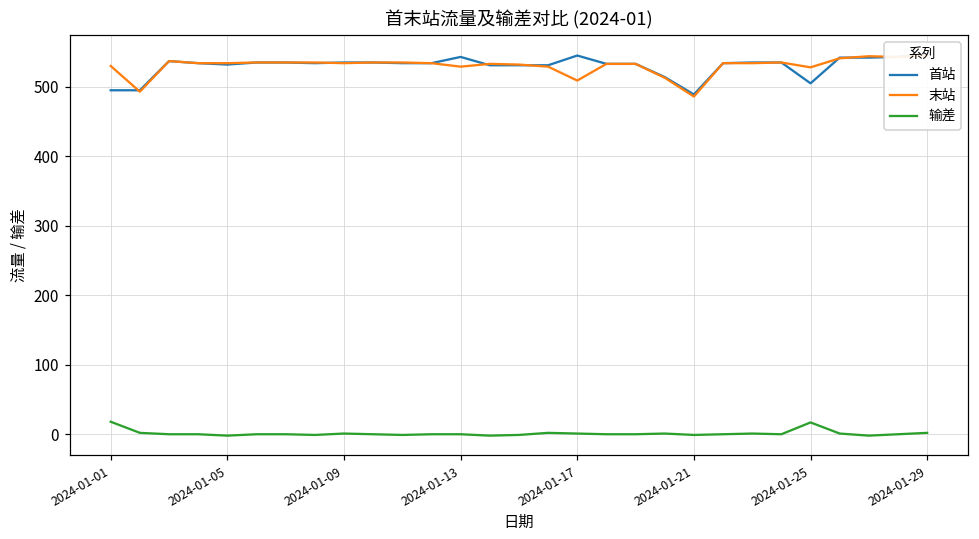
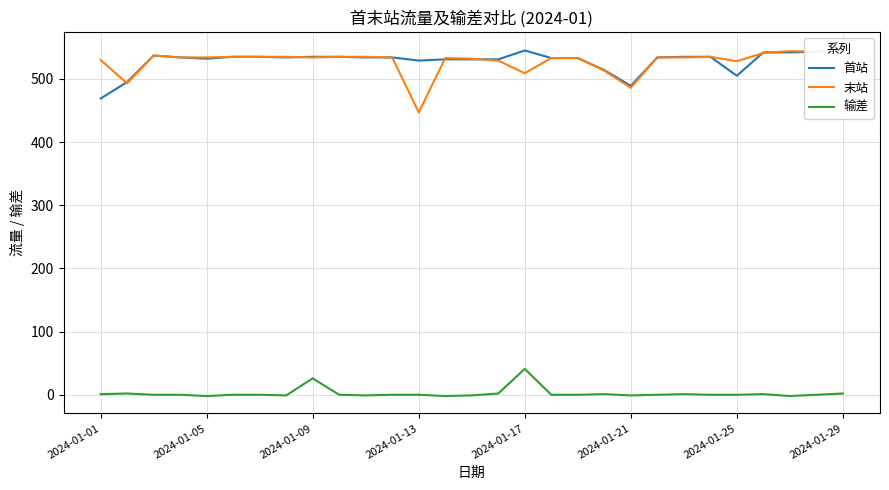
首站, 2024-01-01: 500 -> 470
输差, 2024-01-01: 20 -> 0
输差, 2024-01-09: 0 -> 30
首站, 2024-01-13: 540 -> 530
末站, 2024-01-13: 530 -> 450
输差, 2024-01-17: 0 -> 40
输差, 2024-01-25: 20 -> 0
